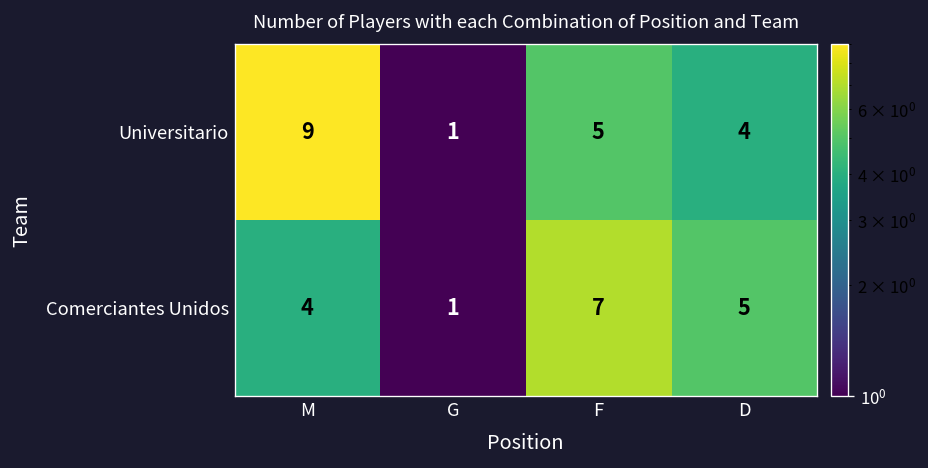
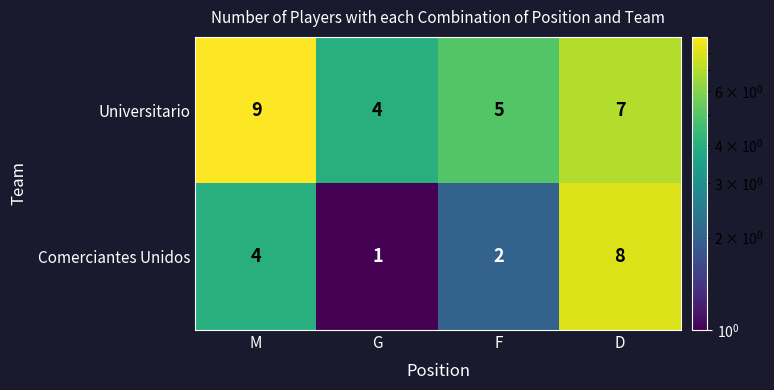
Universitario, G: 1 -> 4
Universitario, D: 4 -> 7
Comerciantes Unidos, F: 7 -> 2
Comerciantes Unidos, D: 5 -> 8
